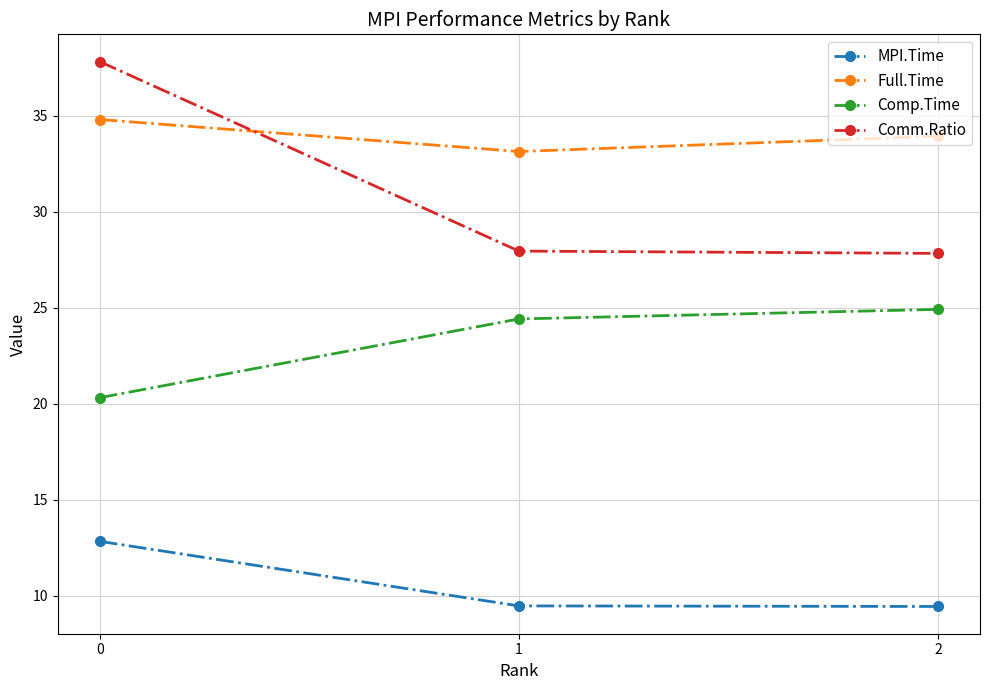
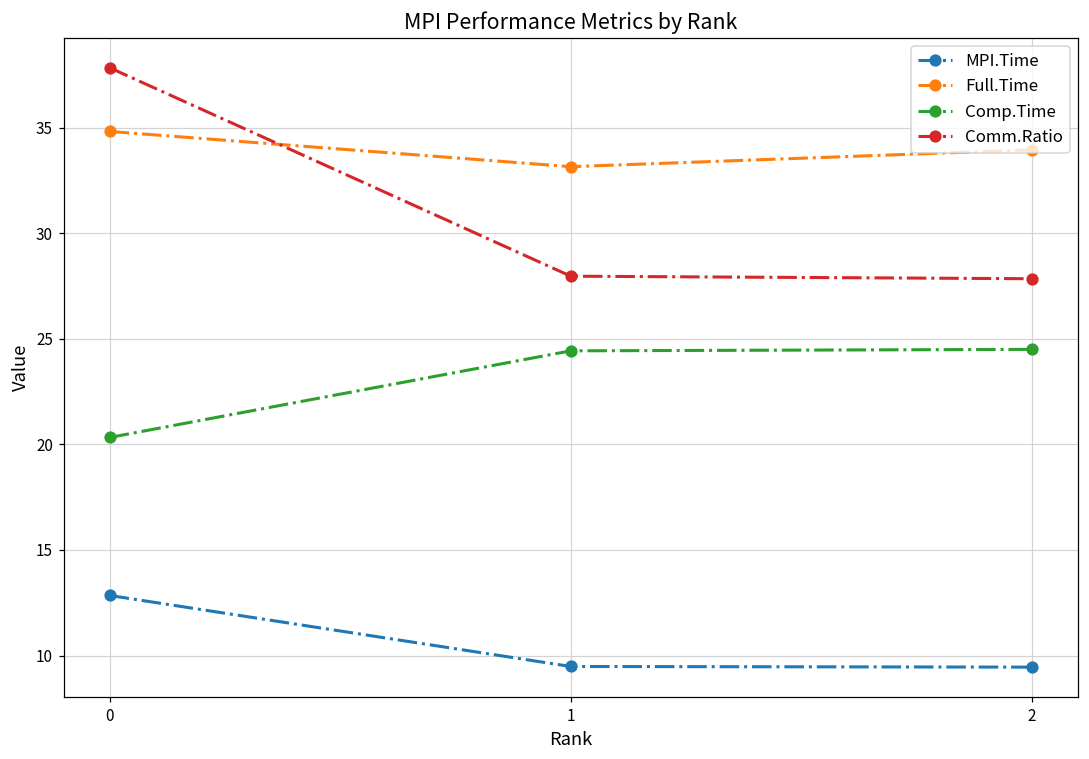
Comp.Time, 2: 24.9 -> 24.5
